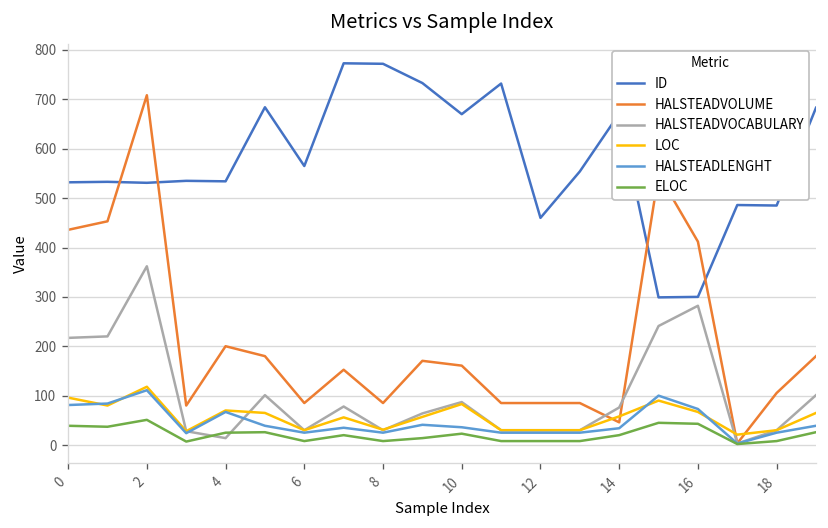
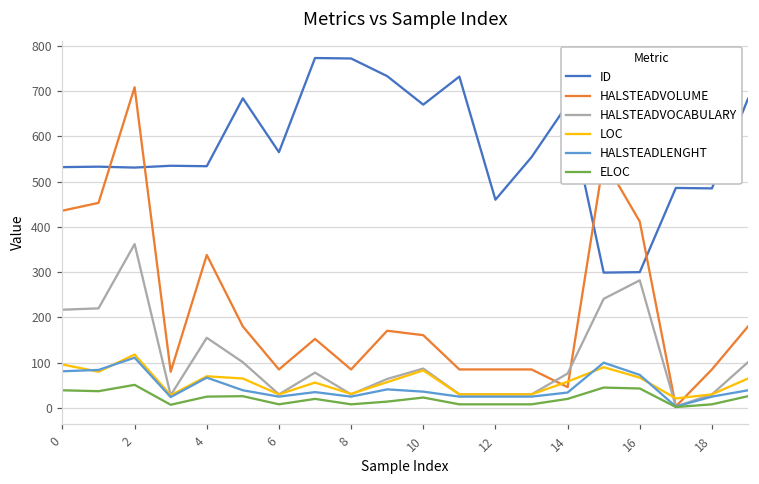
HALSTEADVOLUME, 4: 200 -> 340
HALSTEADVOCABULARY, 4: 10 -> 160
HALSTEADVOLUME, 18: 110 -> 90
